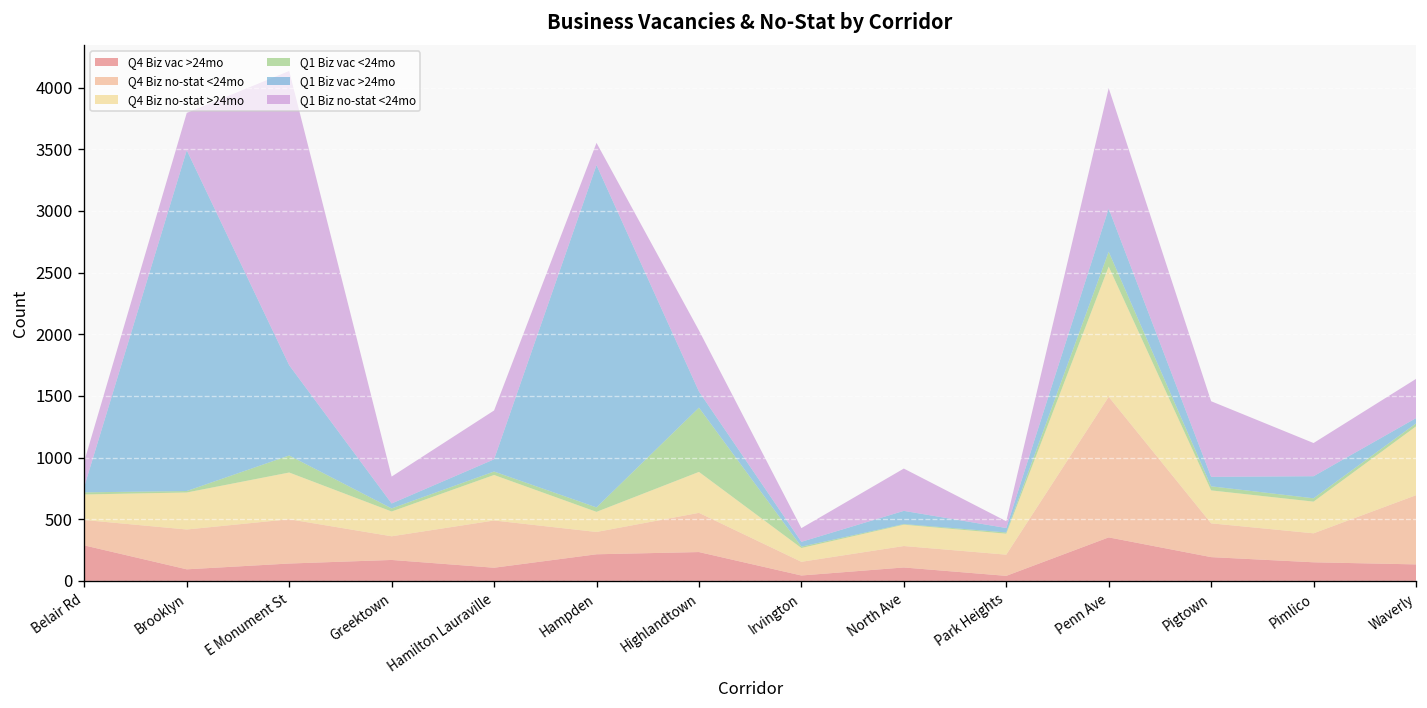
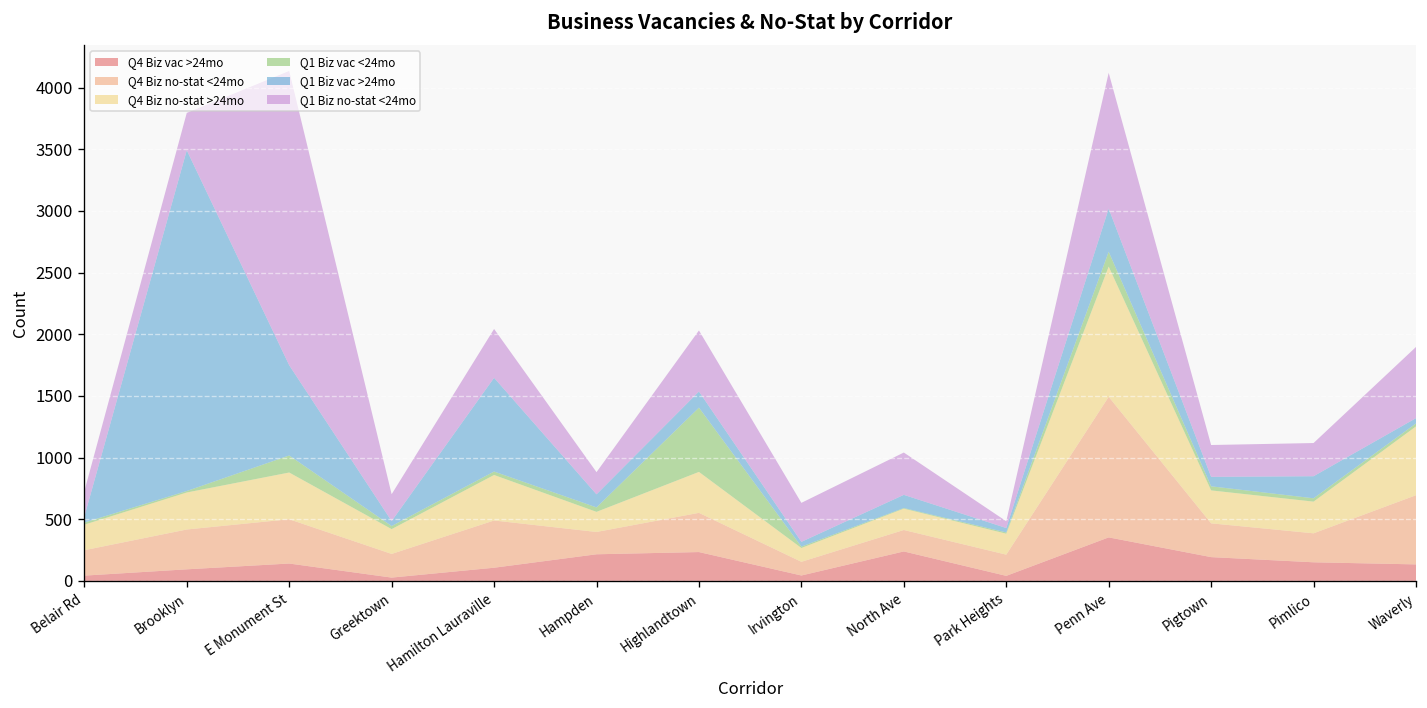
Q4 Biz vac >24mo, Belair Rd: 290 -> 40
Q4 Biz vac >24mo, Greektown: 170 -> 30
Q1 Biz vac >24mo, Hamilton Lauraville: 100 -> 760
Q1 Biz vac >24mo, Hampden: 2780 -> 110
Q1 Biz no-stat <24mo, Irvington: 110 -> 320
Q4 Biz vac >24mo, North Ave: 110 -> 240
Q1 Biz no-stat <24mo, Penn Ave: 980 -> 1100
Q1 Biz no-stat <24mo, Pigtown: 610 -> 260
Q1 Biz no-stat <24mo, Waverly: 320 -> 580
